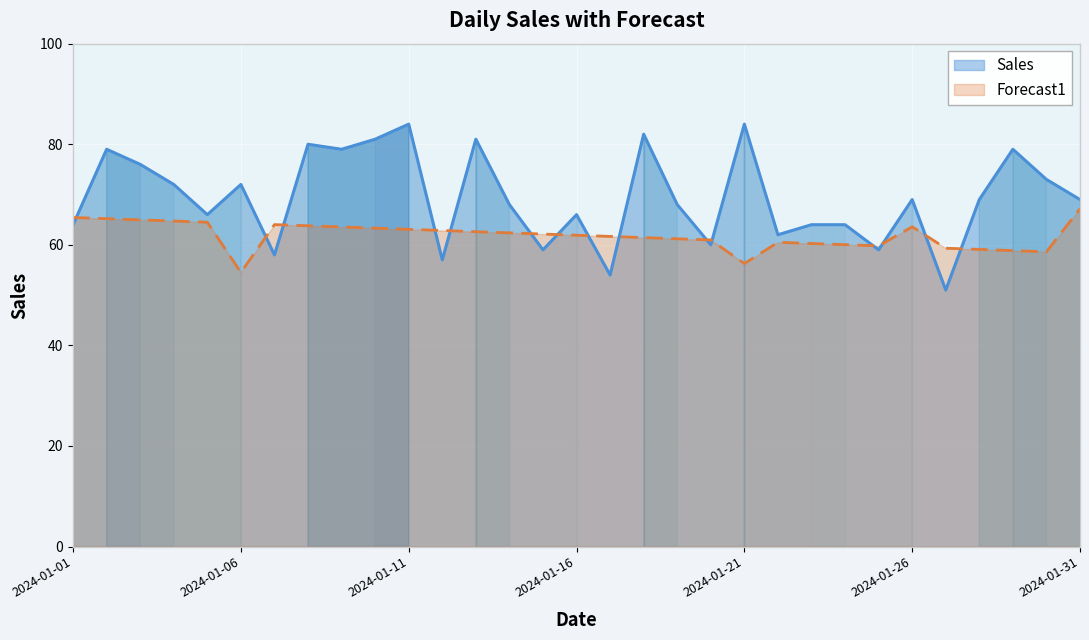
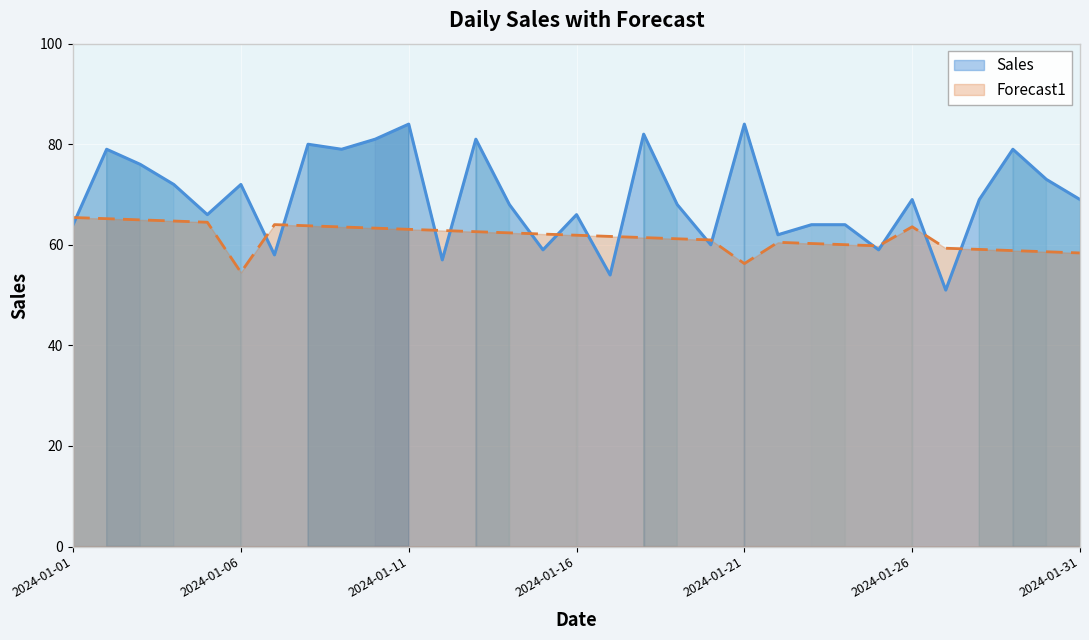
Forecast1, 2024-01-31: 67 -> 58
